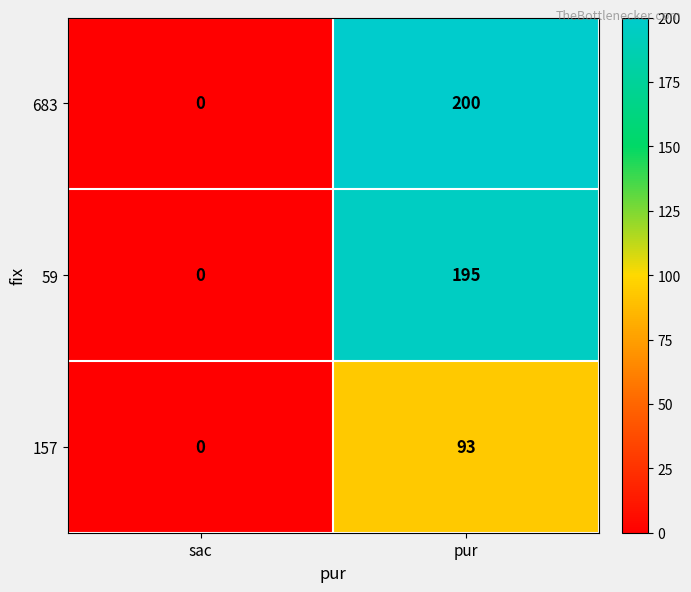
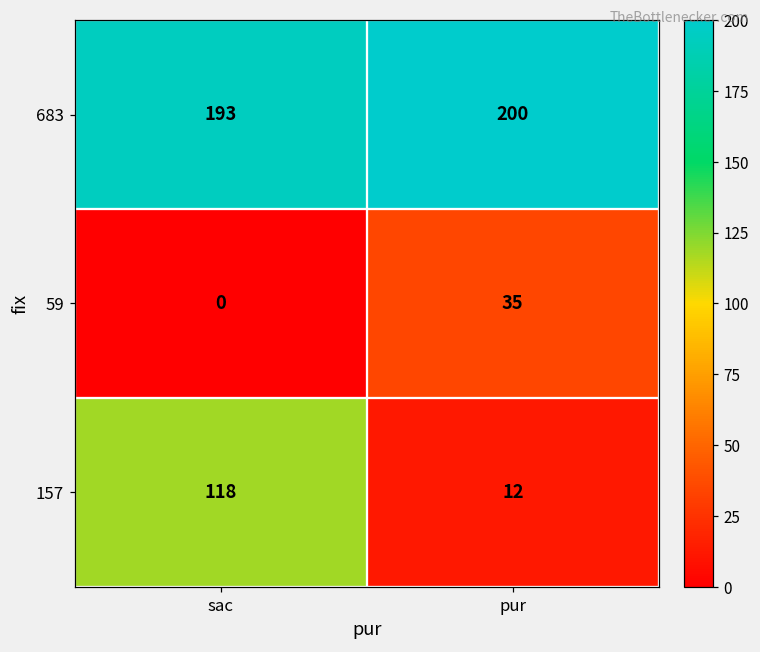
683, sac: 0 -> 193
59, pur: 195 -> 35
157, sac: 0 -> 118
157, pur: 93 -> 12
